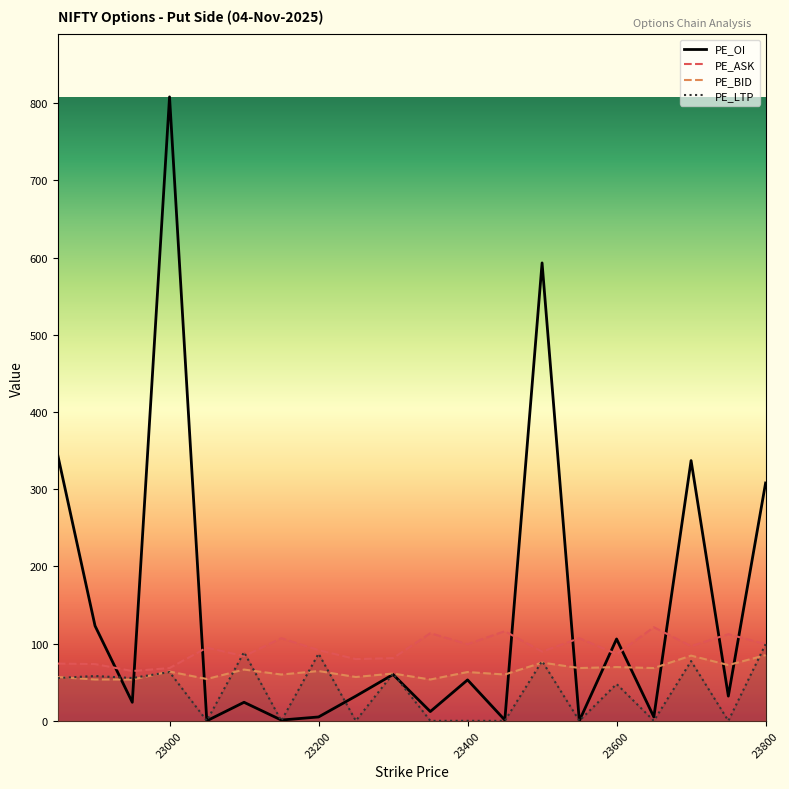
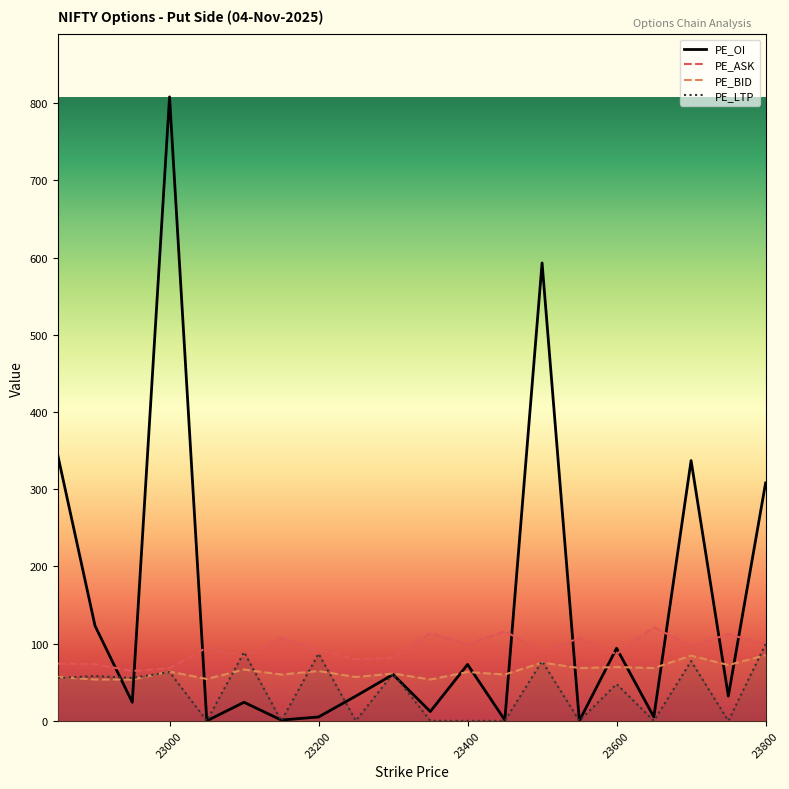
PE_OI, 23400: 50 -> 70
PE_OI, 23600: 110 -> 90
